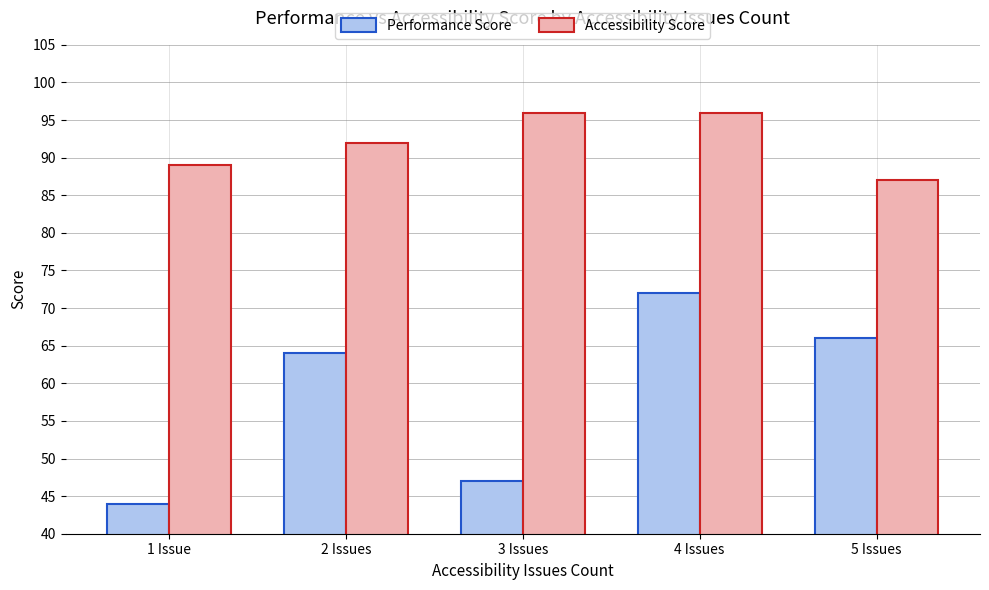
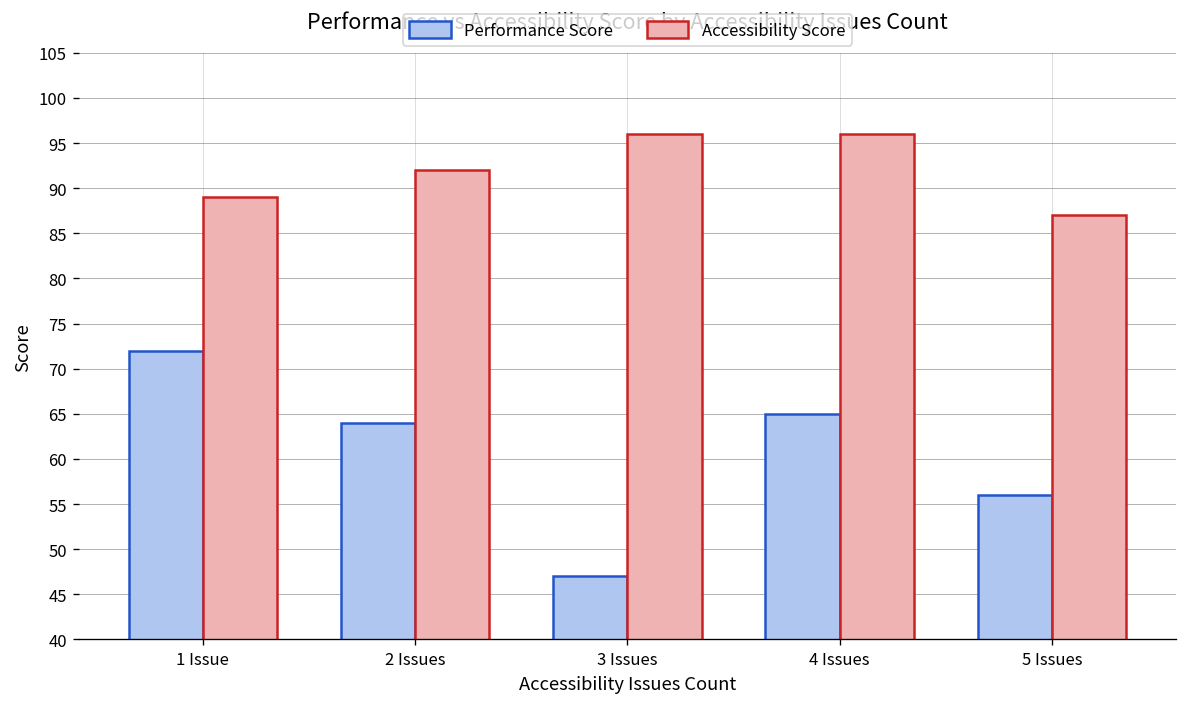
Performance Score, 1 Issue: 44 -> 72
Performance Score, 4 Issues: 72 -> 65
Performance Score, 5 Issues: 66 -> 56
